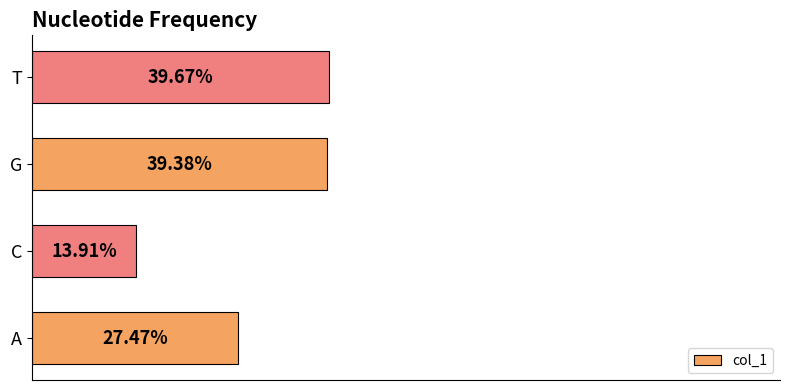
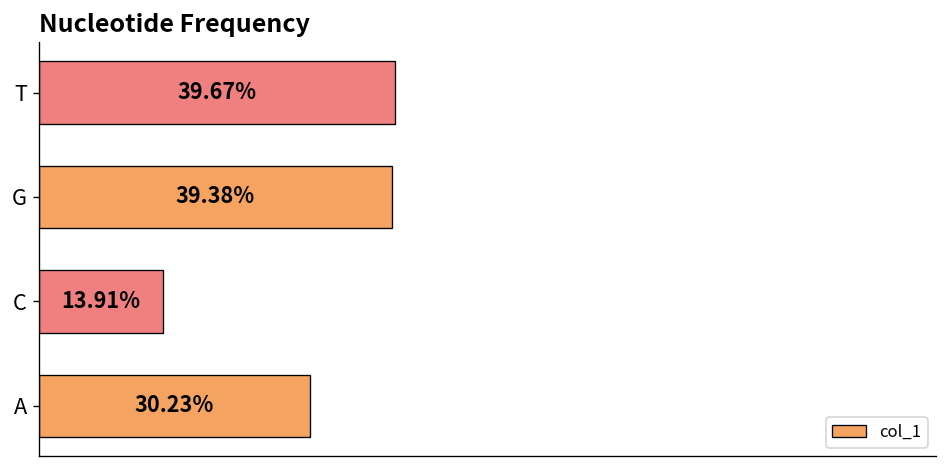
A: 27.47% -> 30.23%
